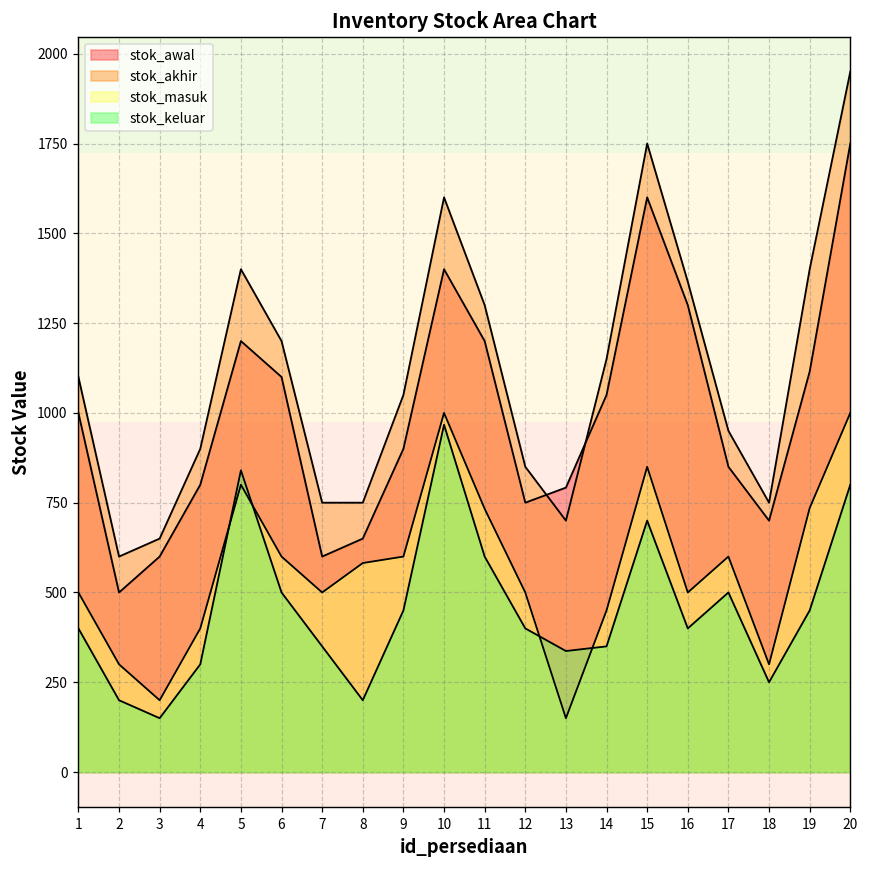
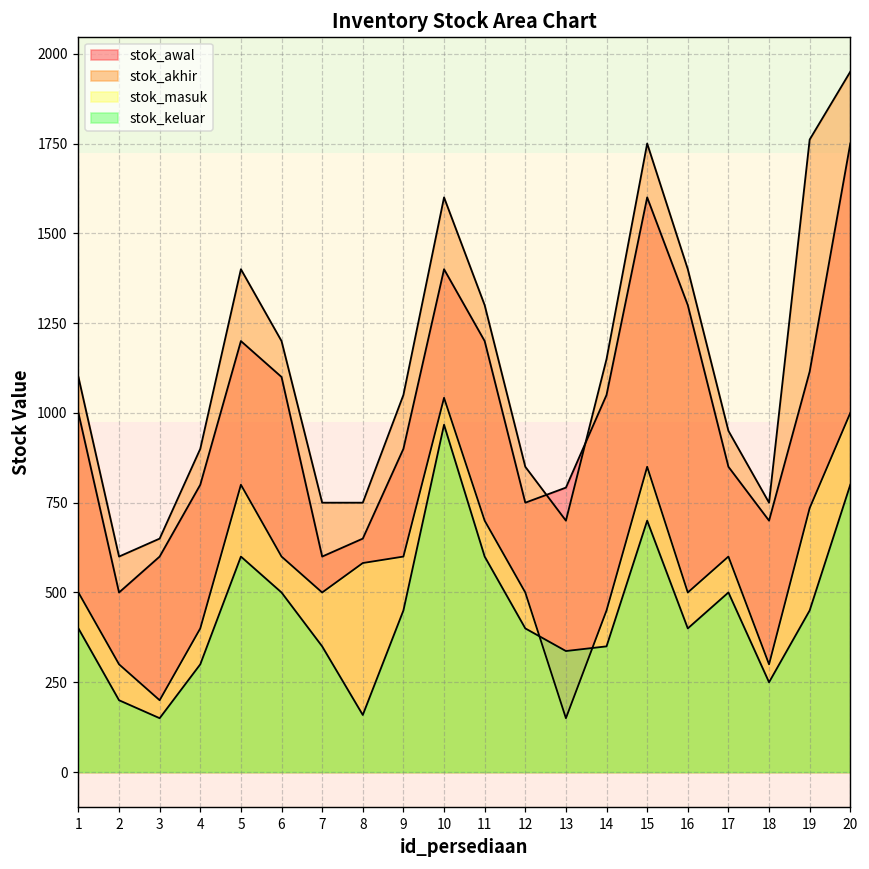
stok_keluar, 5: 840 -> 600
stok_keluar, 8: 200 -> 160
stok_masuk, 10: 1000 -> 1040
stok_masuk, 11: 730 -> 700
stok_akhir, 16: 1370 -> 1400
stok_akhir, 19: 1400 -> 1760
